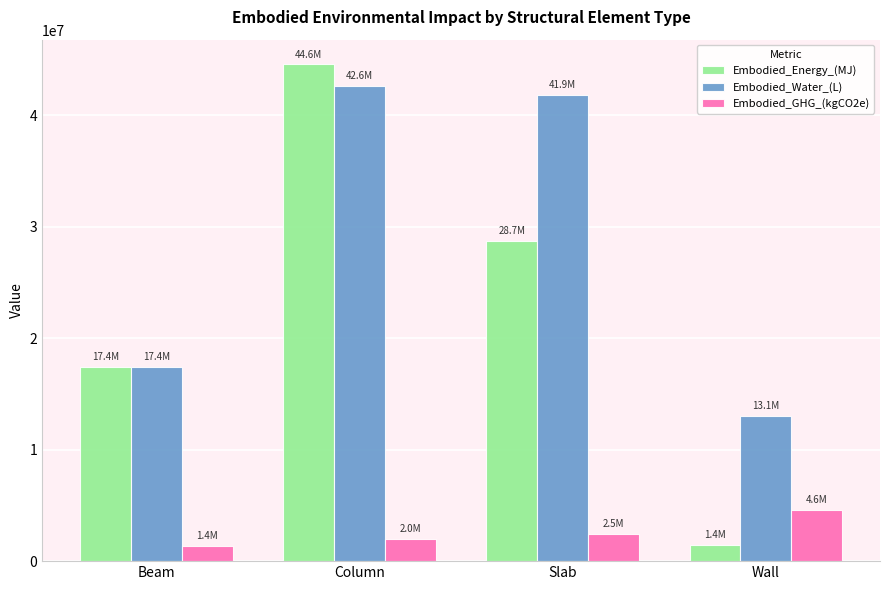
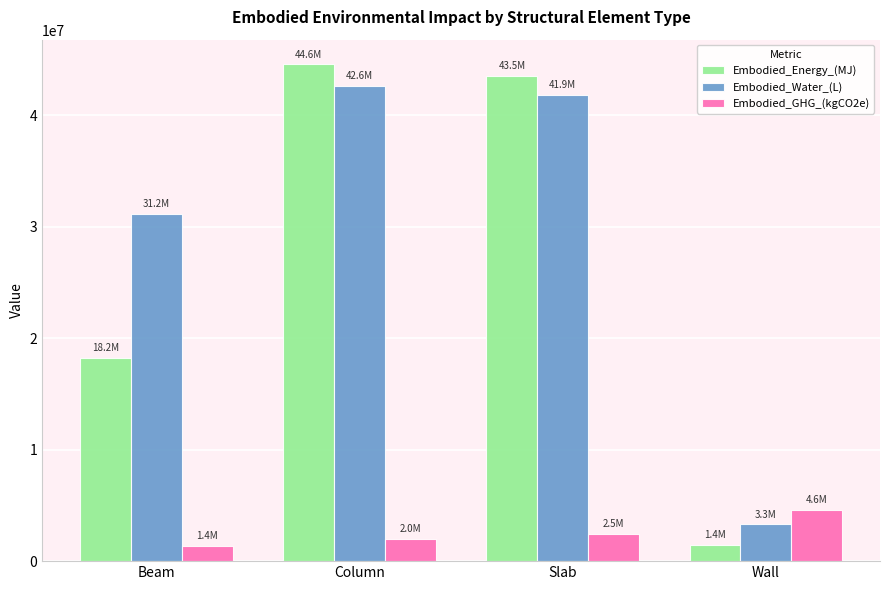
Embodied_Energy_(MJ), Beam: 17.4M -> 18.2M
Embodied_Water_(L), Beam: 17.4M -> 31.2M
Embodied_Energy_(MJ), Slab: 28.7M -> 43.5M
Embodied_Water_(L), Wall: 13.1M -> 3.3M
